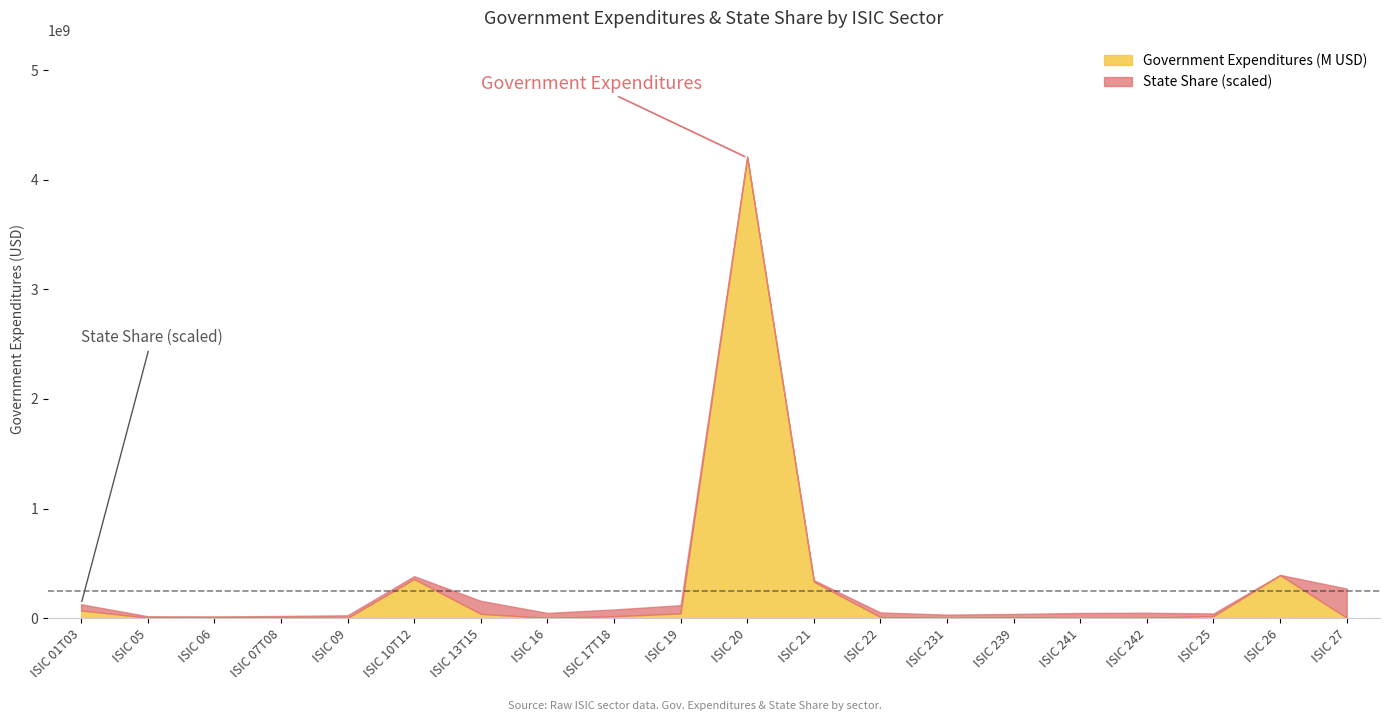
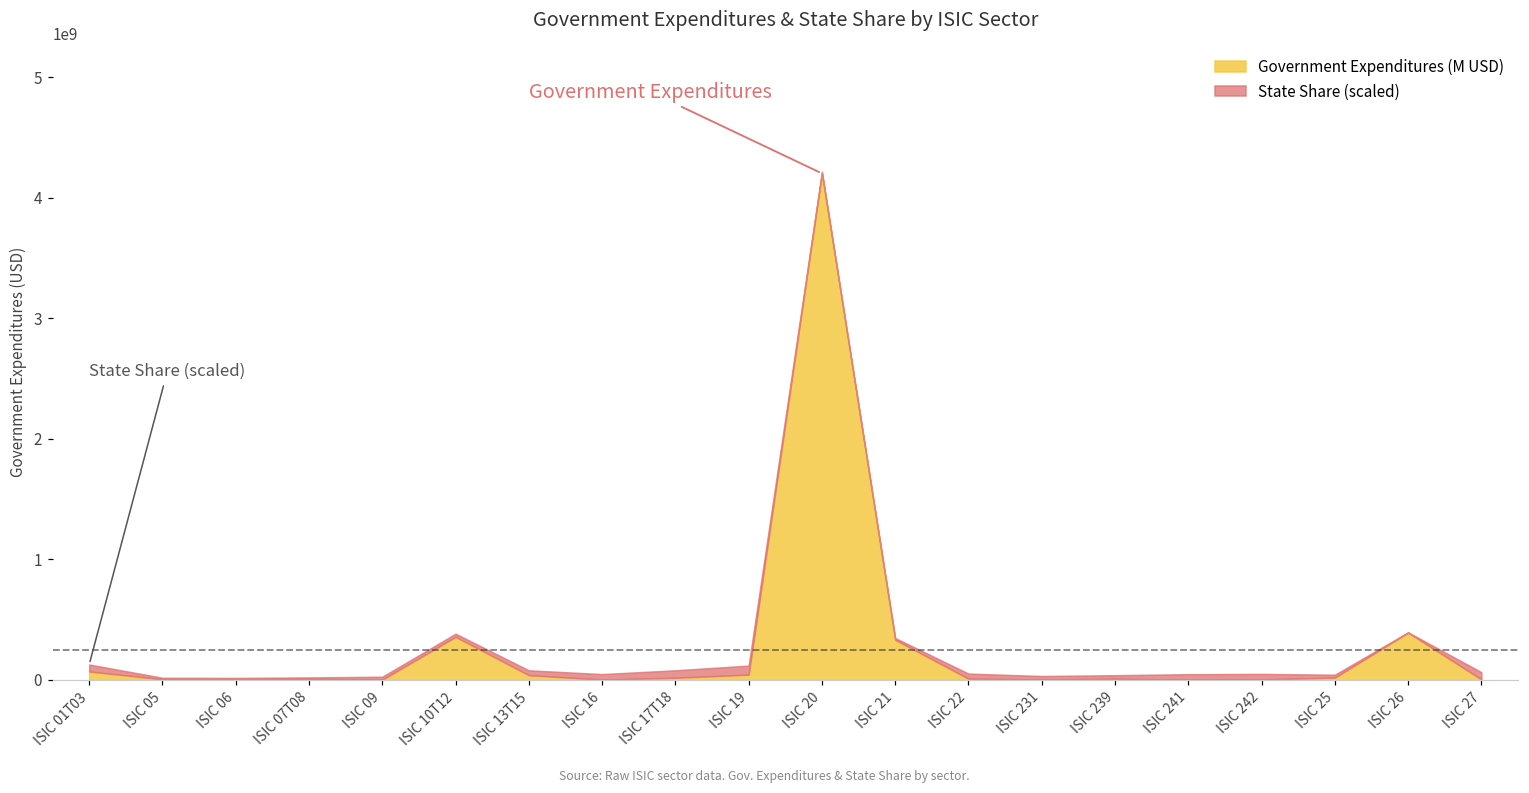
State Share (scaled), ISIC 13T15: 120000000 -> 40000000
State Share (scaled), ISIC 27: 270000000 -> 60000000
